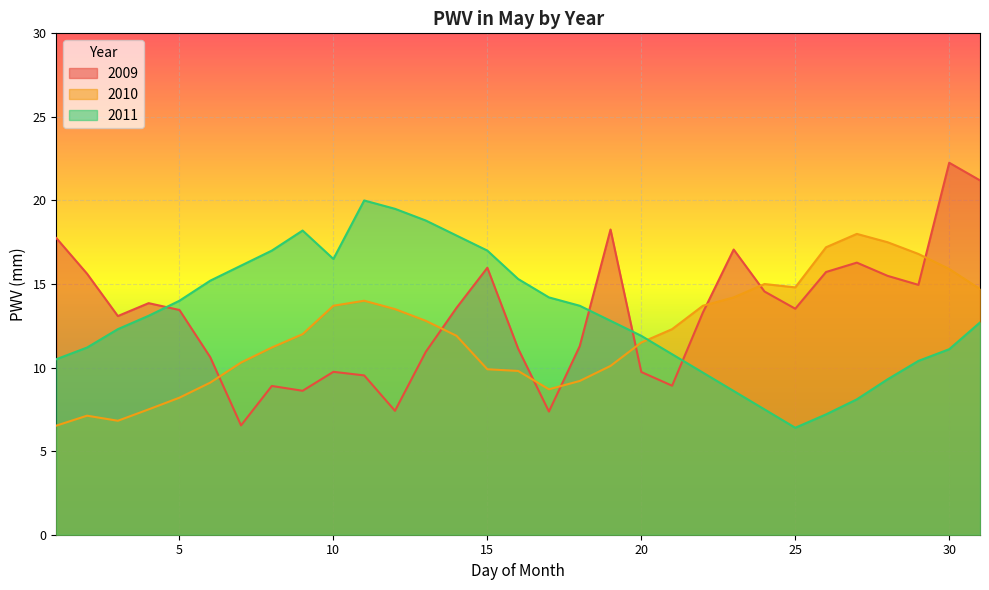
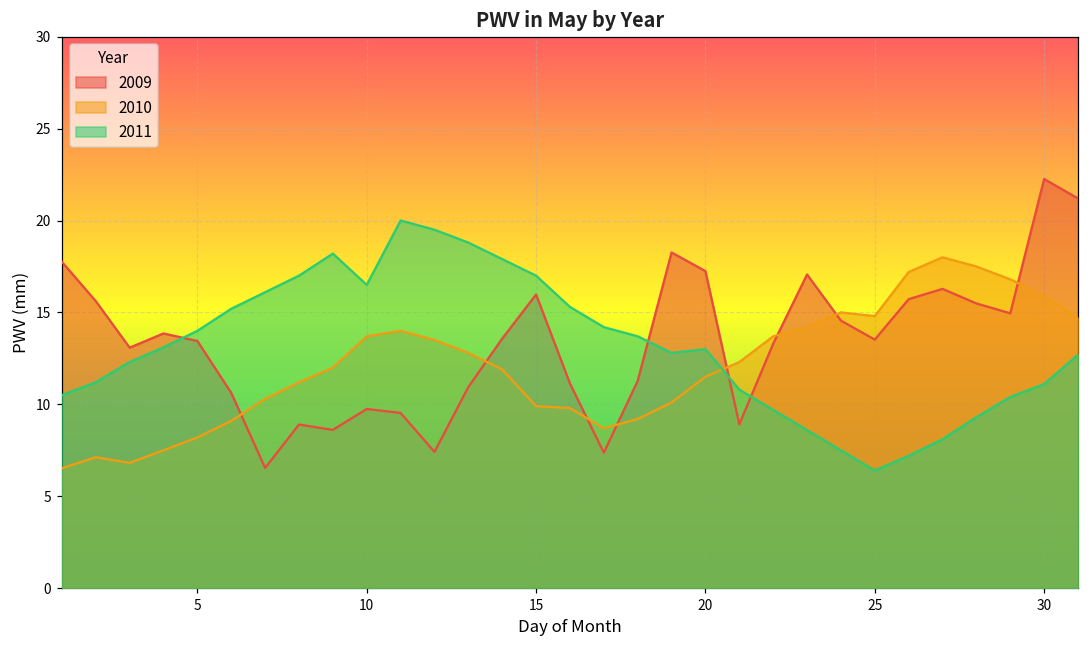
2009, 20: 9.7 -> 17.2
2011, 20: 11.9 -> 13.0
